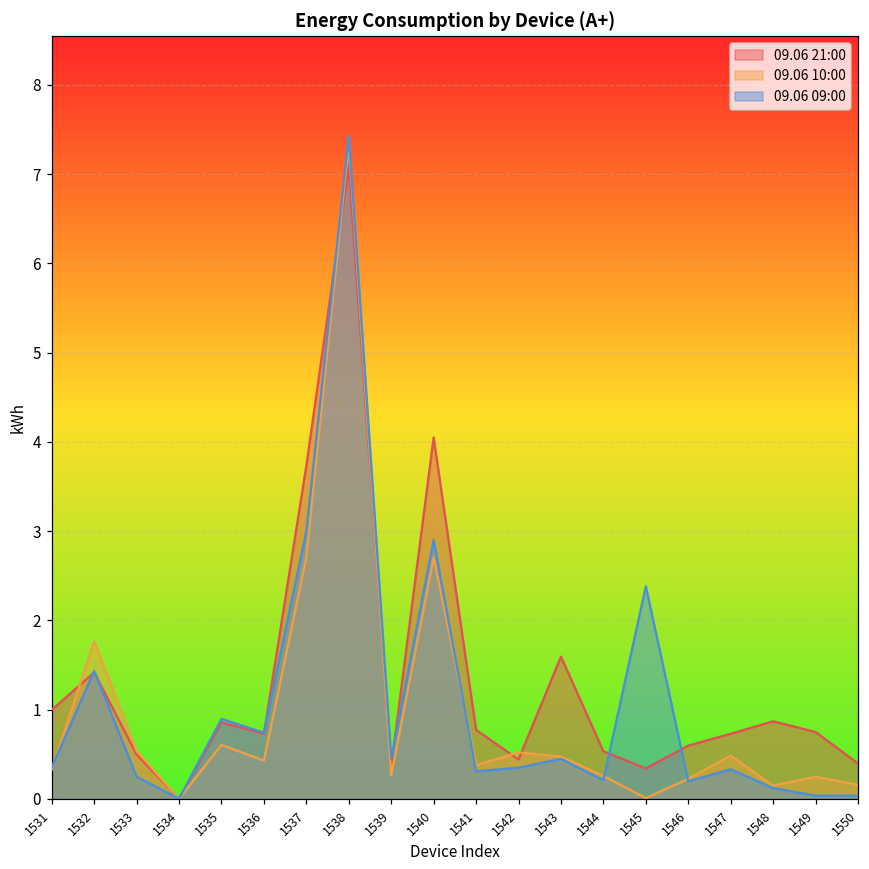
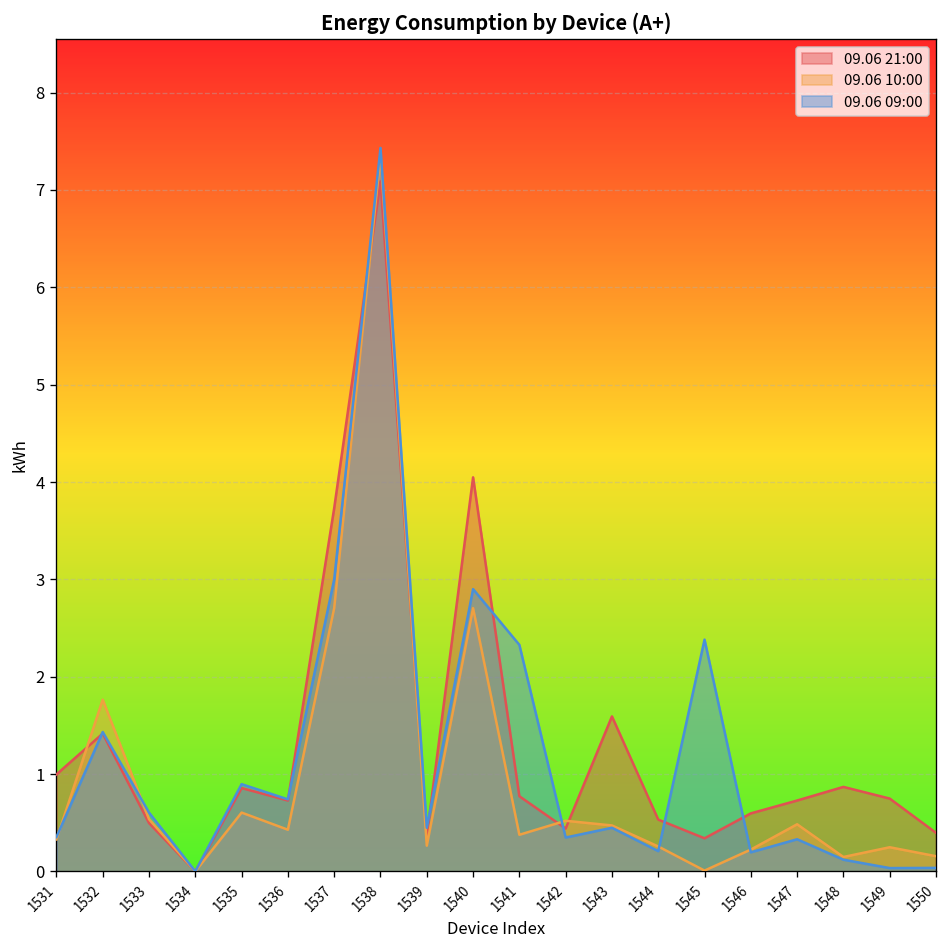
09.06 09:00, 1533: 0.2 -> 0.6
09.06 09:00, 1541: 0.3 -> 2.3
